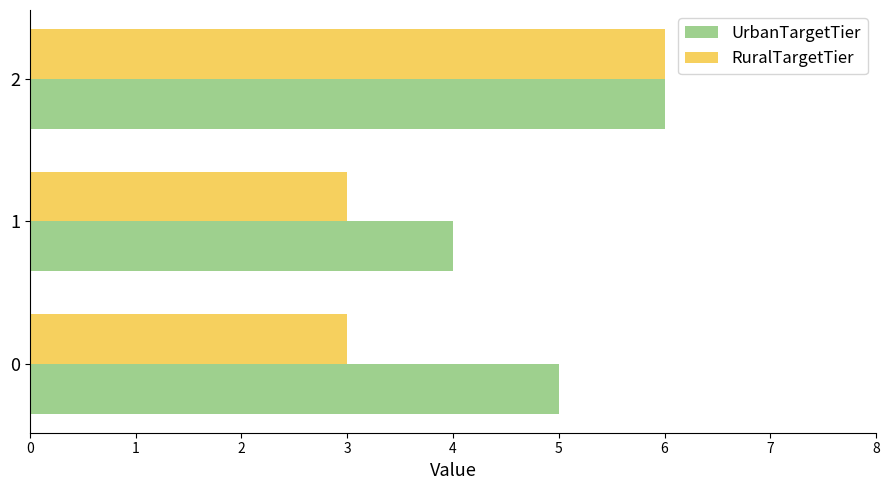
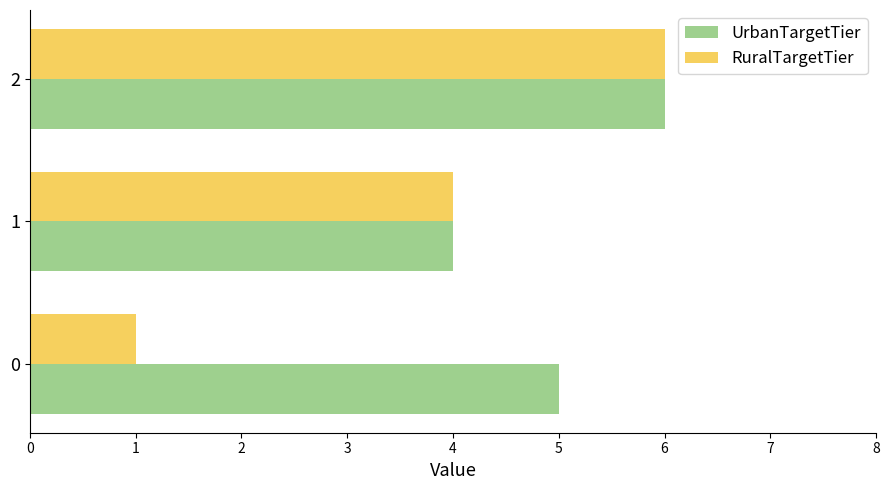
RuralTargetTier, 1: 3 -> 4
RuralTargetTier, 0: 3 -> 1
